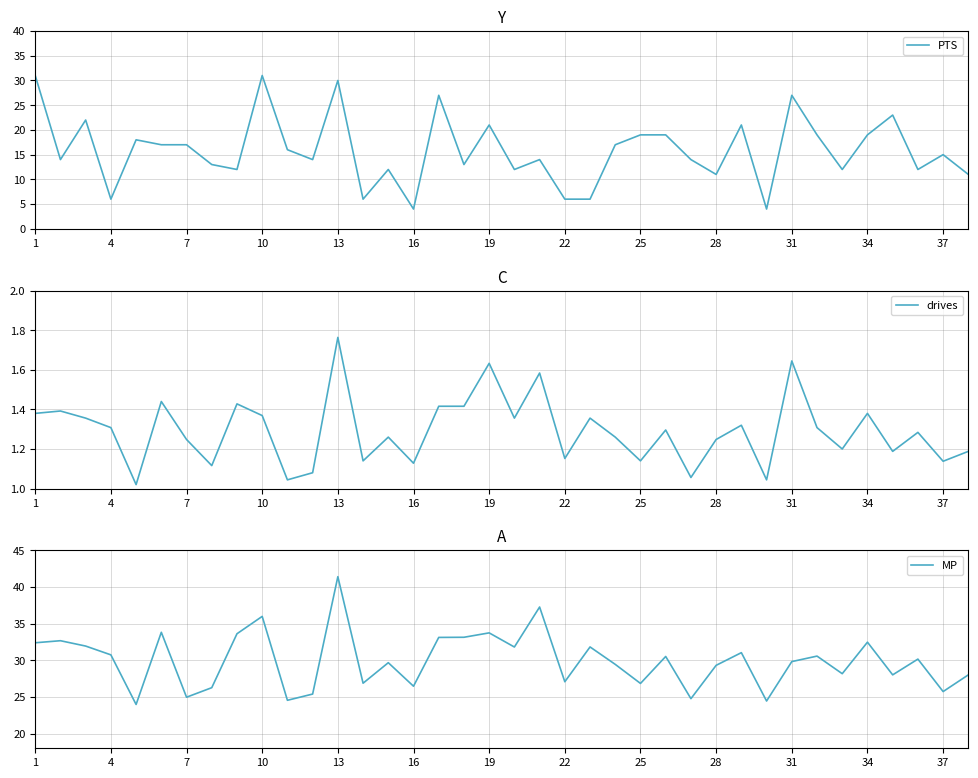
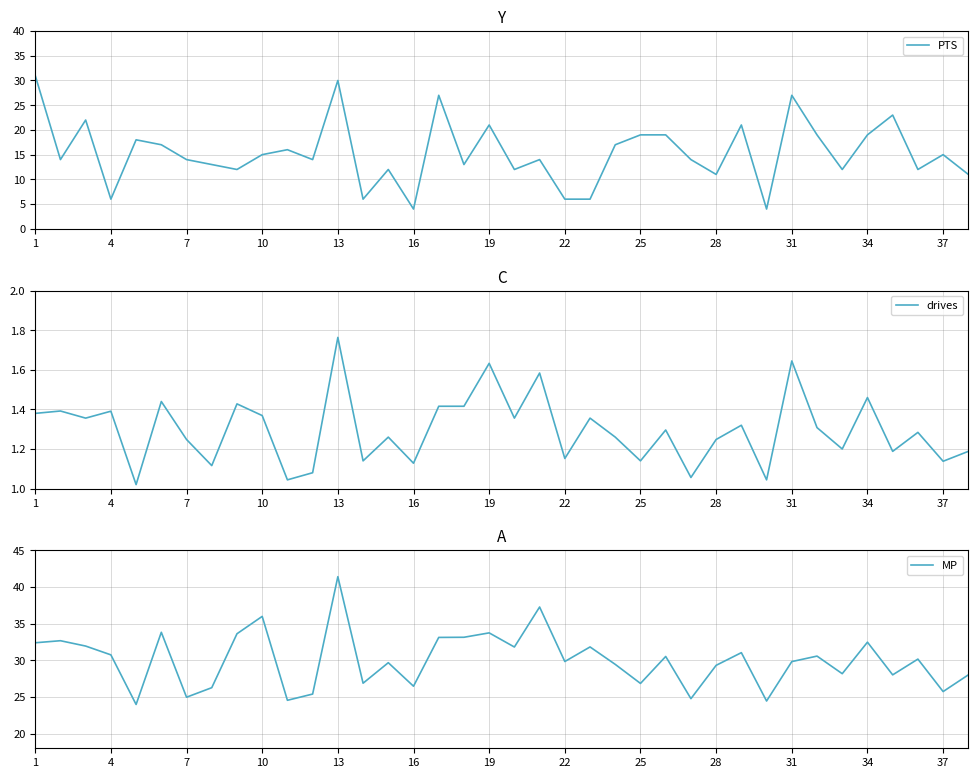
Y, 7: 17 -> 14
Y, 10: 31 -> 15
C, 4: 1.31 -> 1.39
C, 34: 1.38 -> 1.46
A, 22: 27 -> 30
